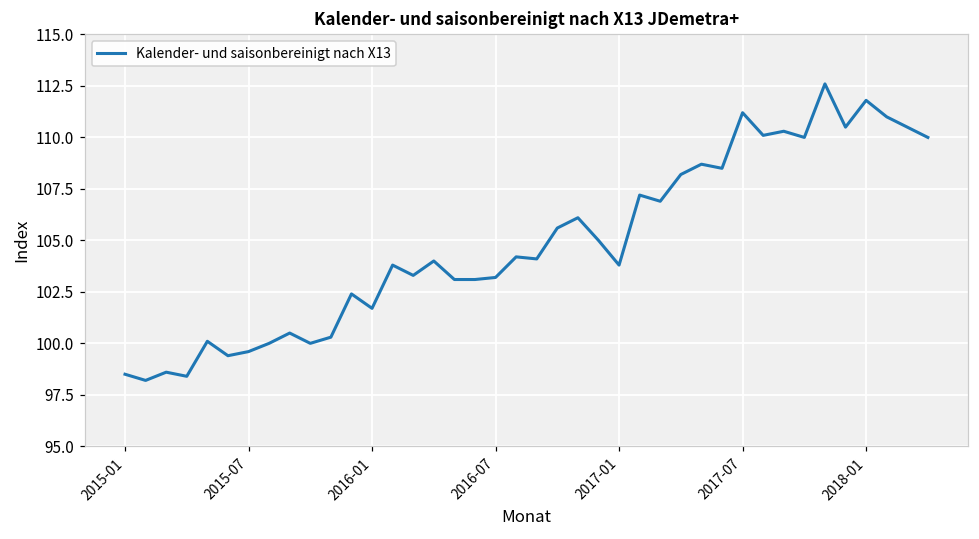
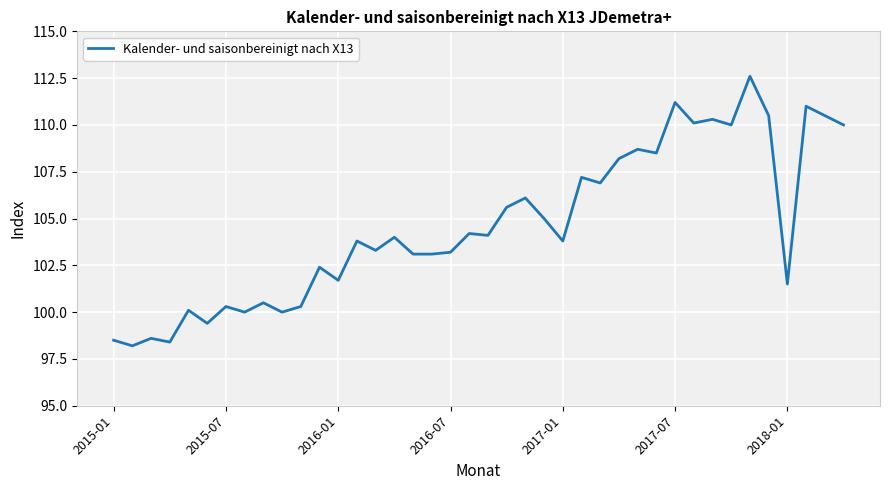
2015-07: 99.6 -> 100.3
2018-01: 111.8 -> 101.5
